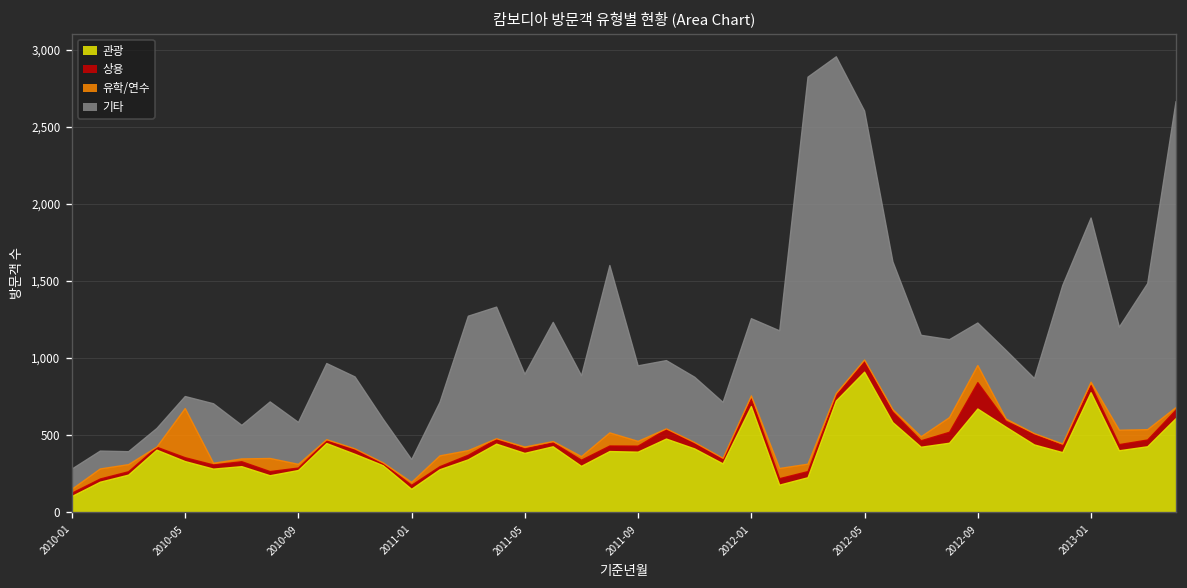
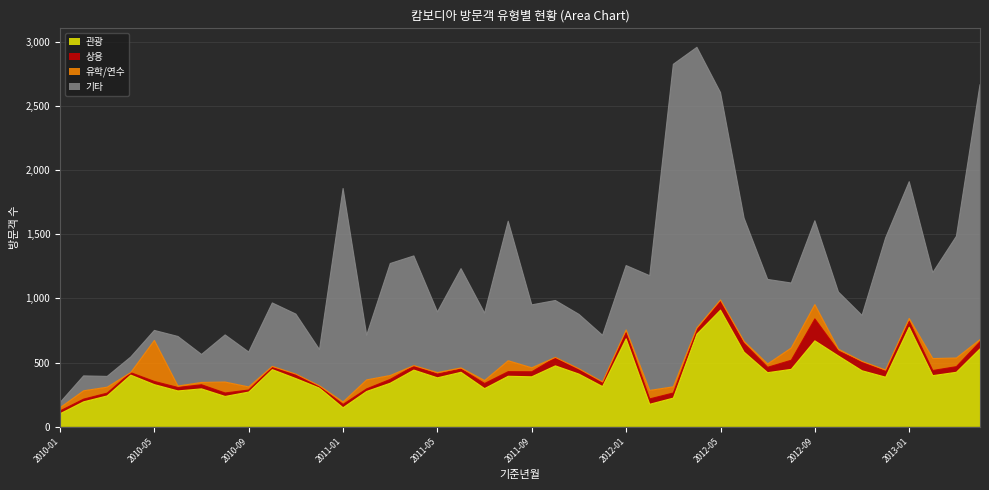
기타, 2010-01: 130 -> 40
기타, 2011-01: 150 -> 1,660
기타, 2012-09: 280 -> 650
